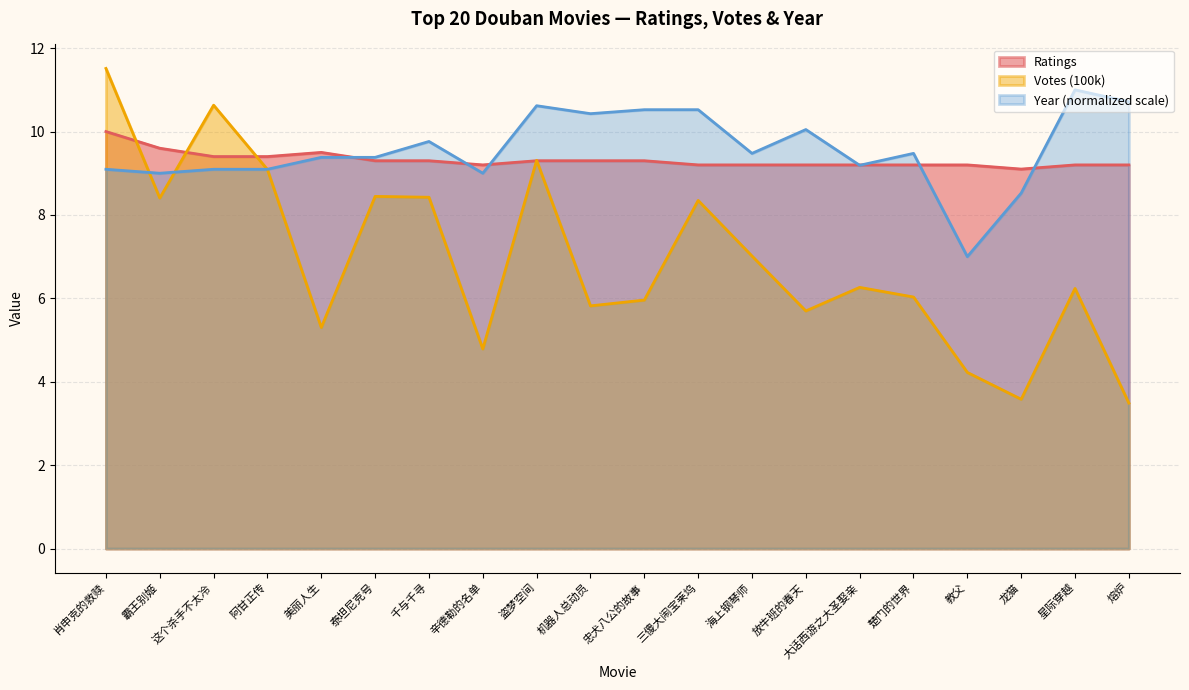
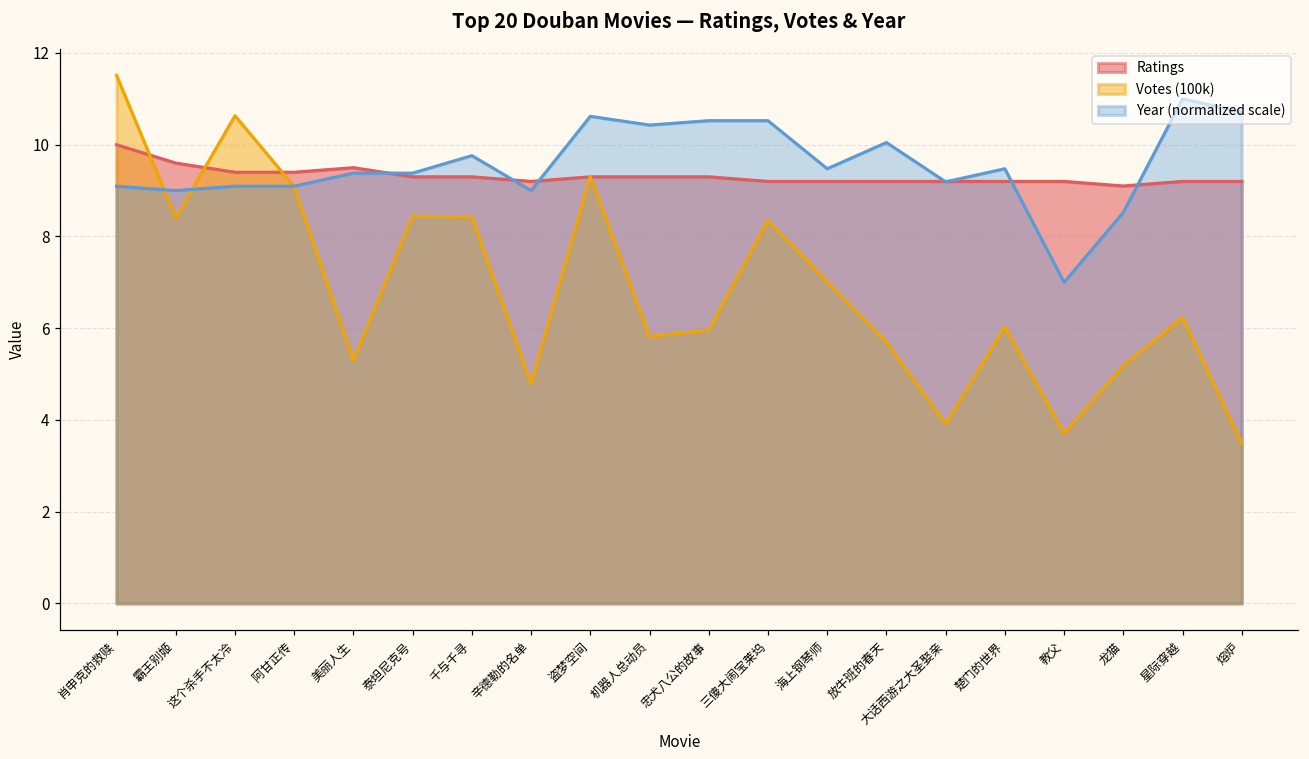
Votes (100k), 大话西游之大圣娶亲: 6.3 -> 3.9
Votes (100k), 教父: 4.2 -> 3.7
Votes (100k), 龙猫: 3.6 -> 5.2
